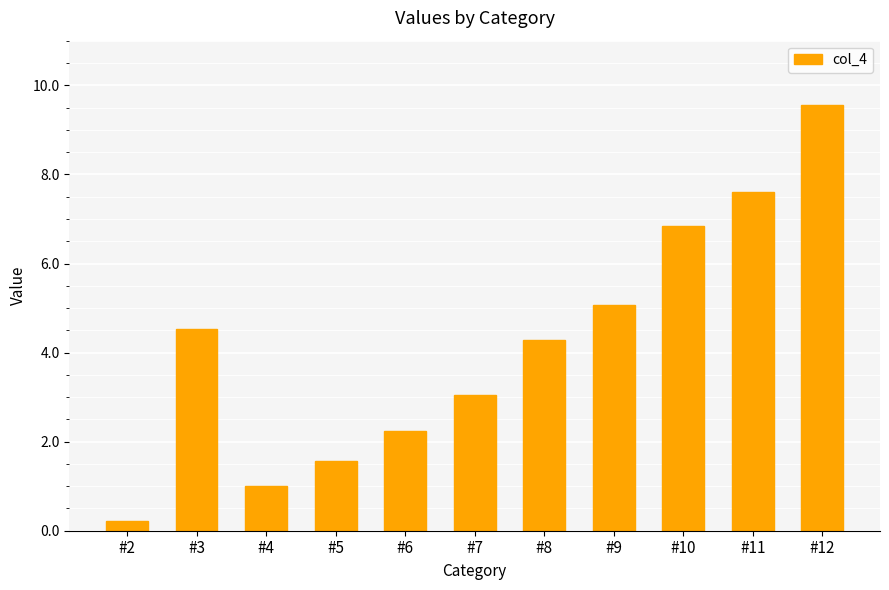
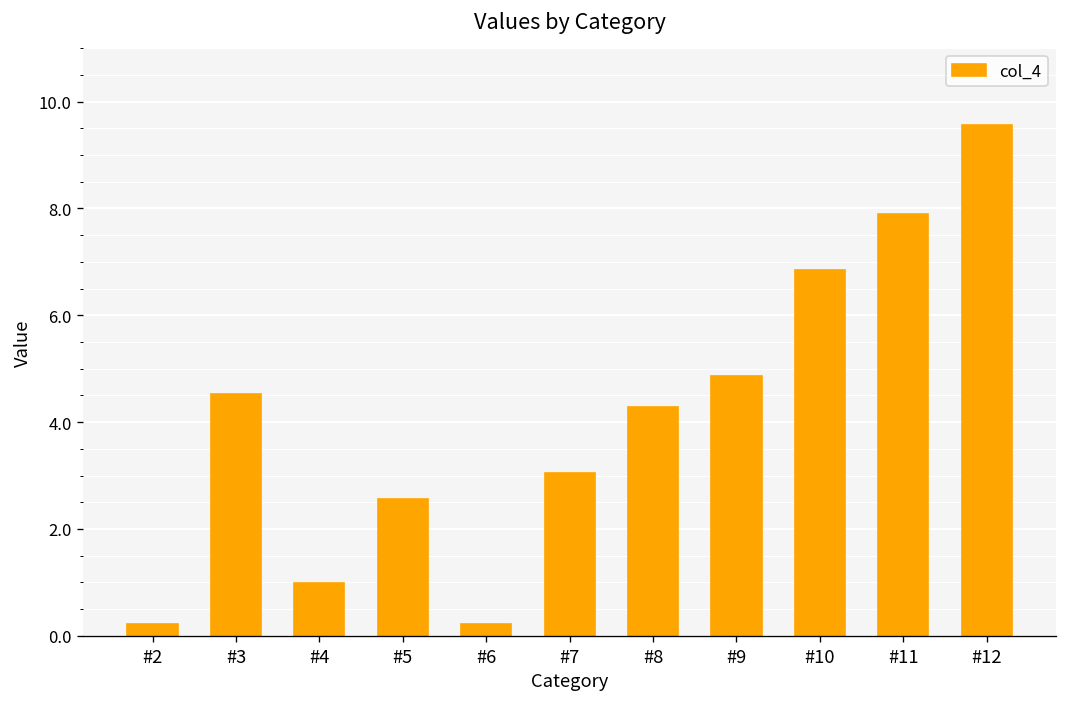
#5: 1.6 -> 2.6
#6: 2.3 -> 0.2
#9: 5.1 -> 4.9
#11: 7.6 -> 7.9
